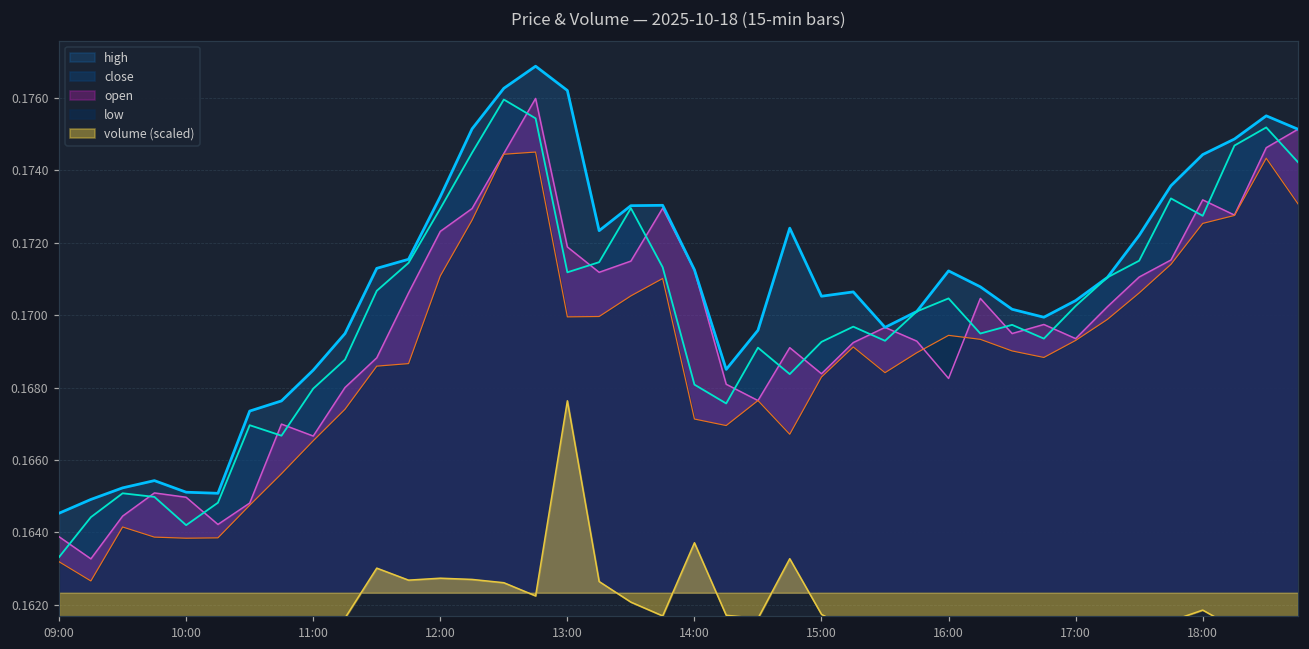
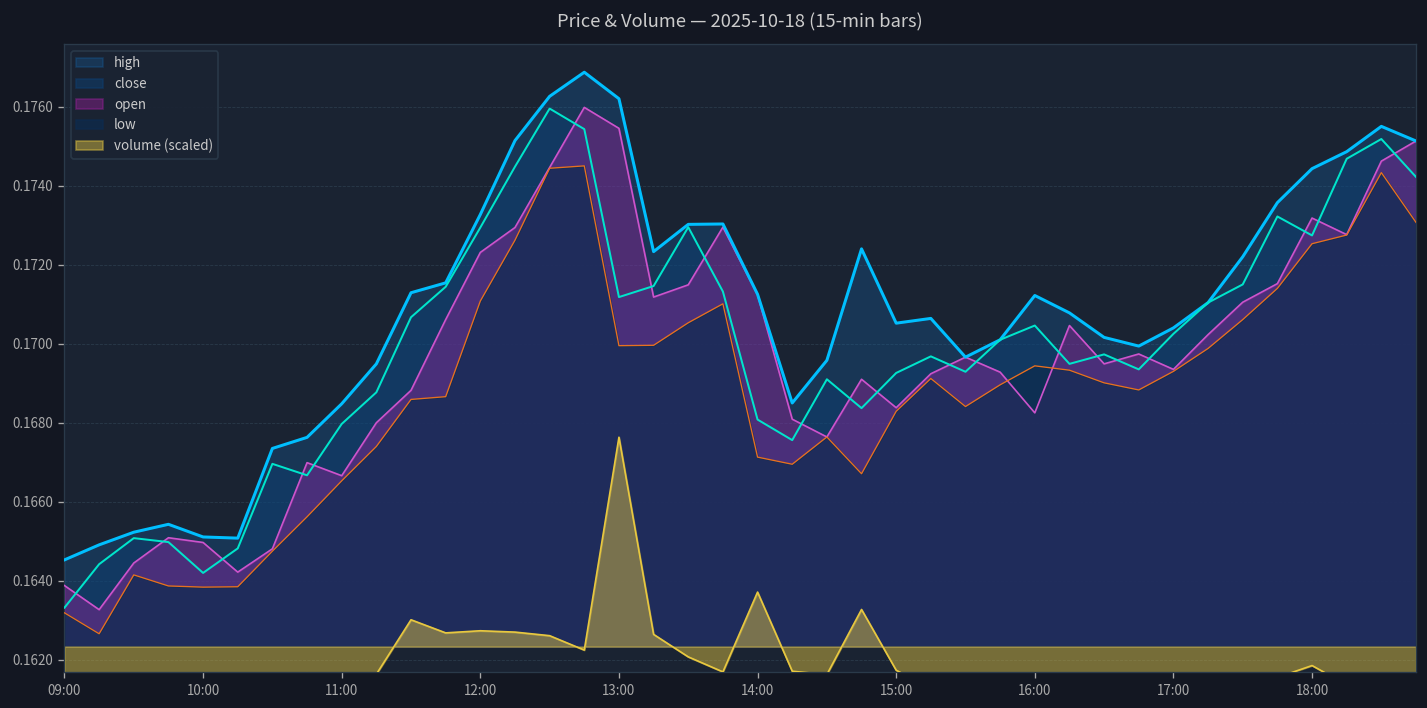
open, 13:00: 0.1719 -> 0.1755
